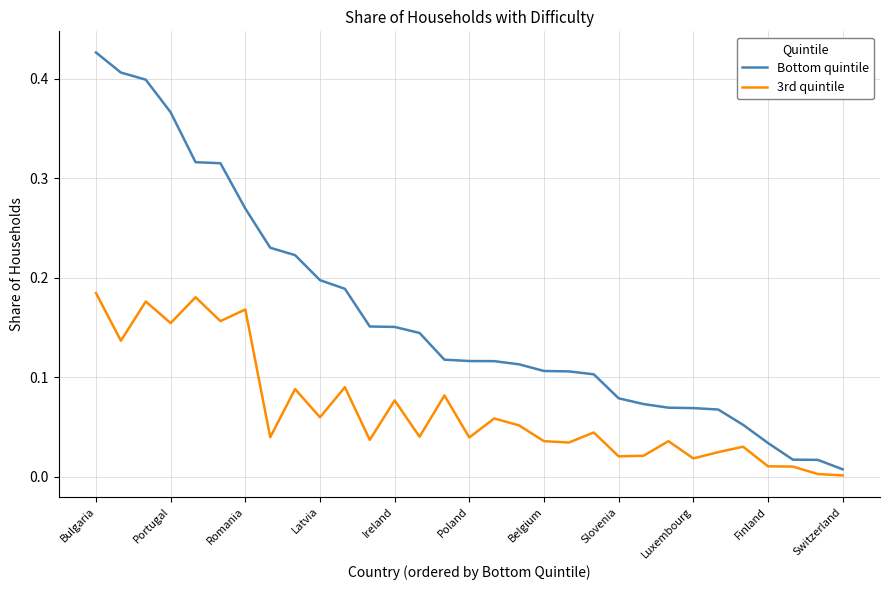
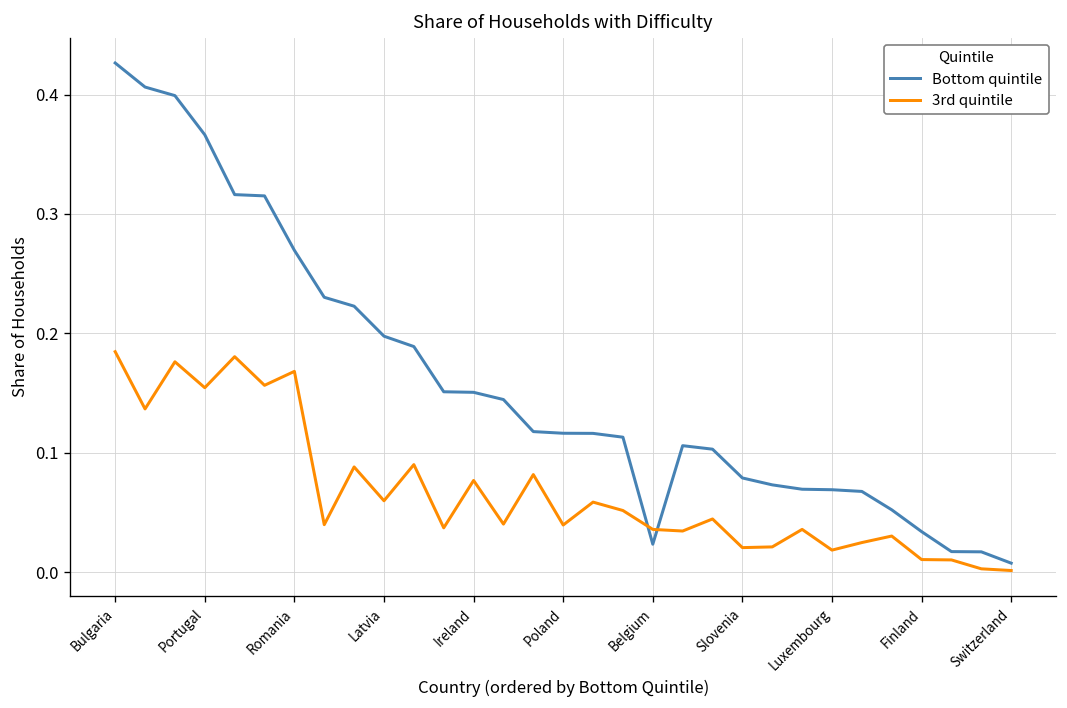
Bottom quintile, Belgium: 0.11 -> 0.02
